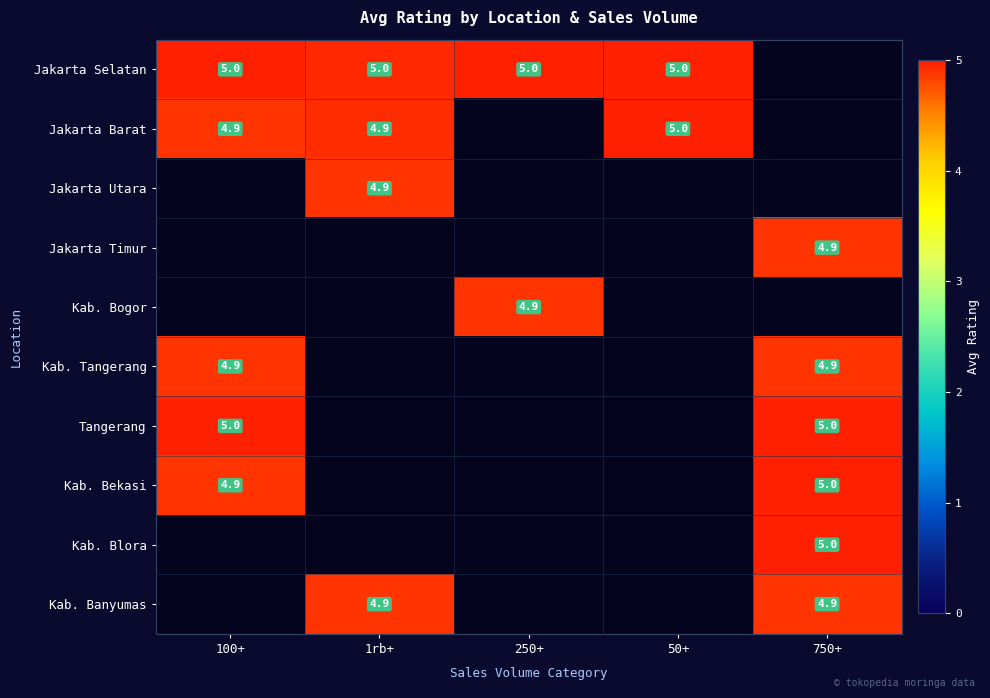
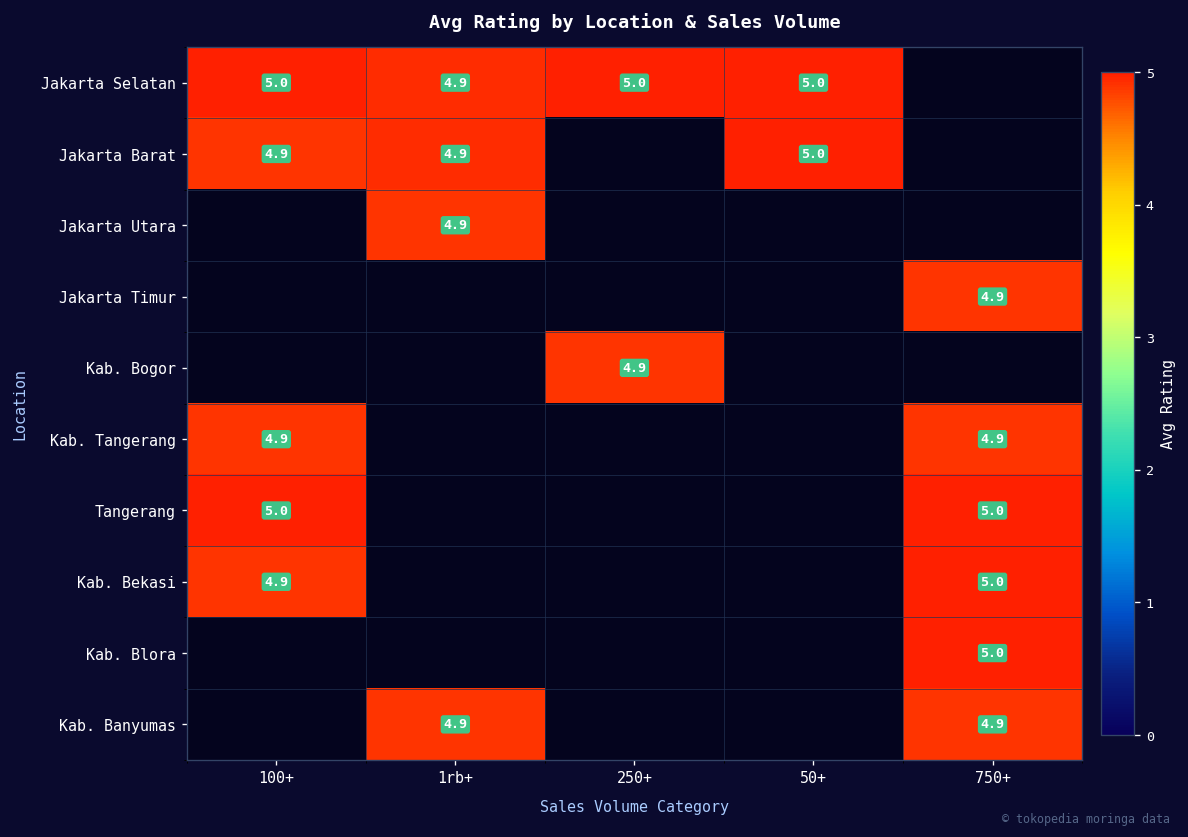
Jakarta Selatan, 1rb+: 5.0 -> 4.9
